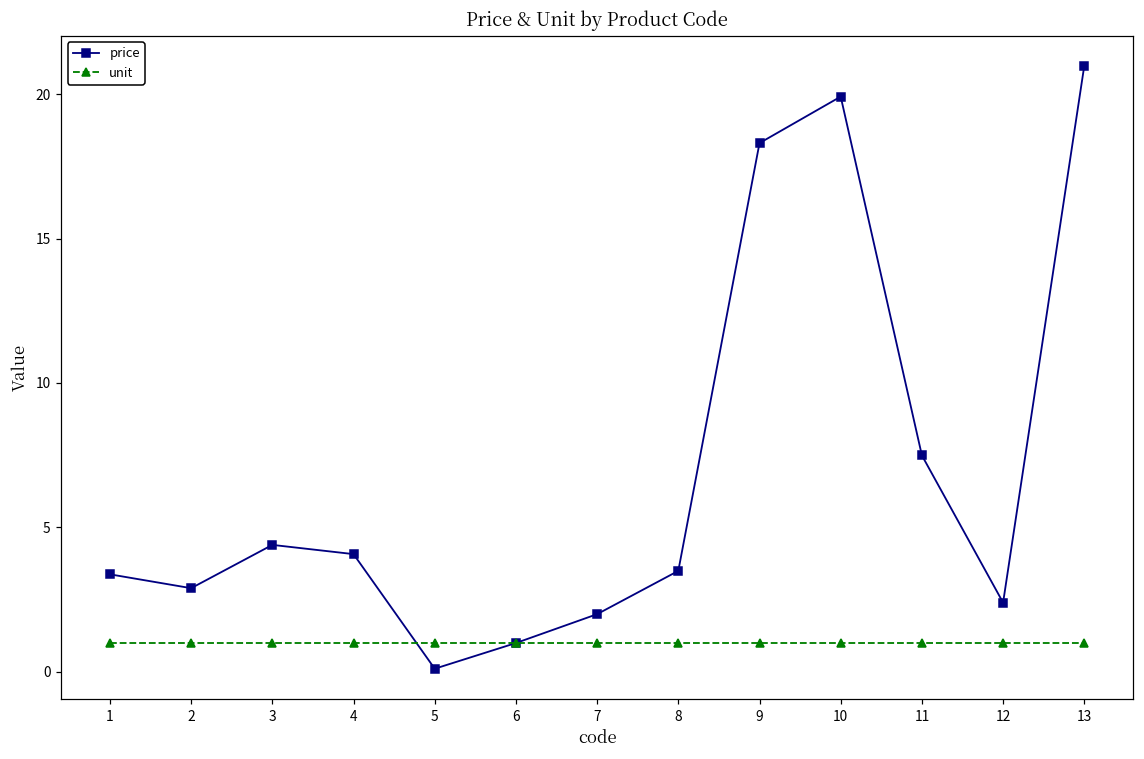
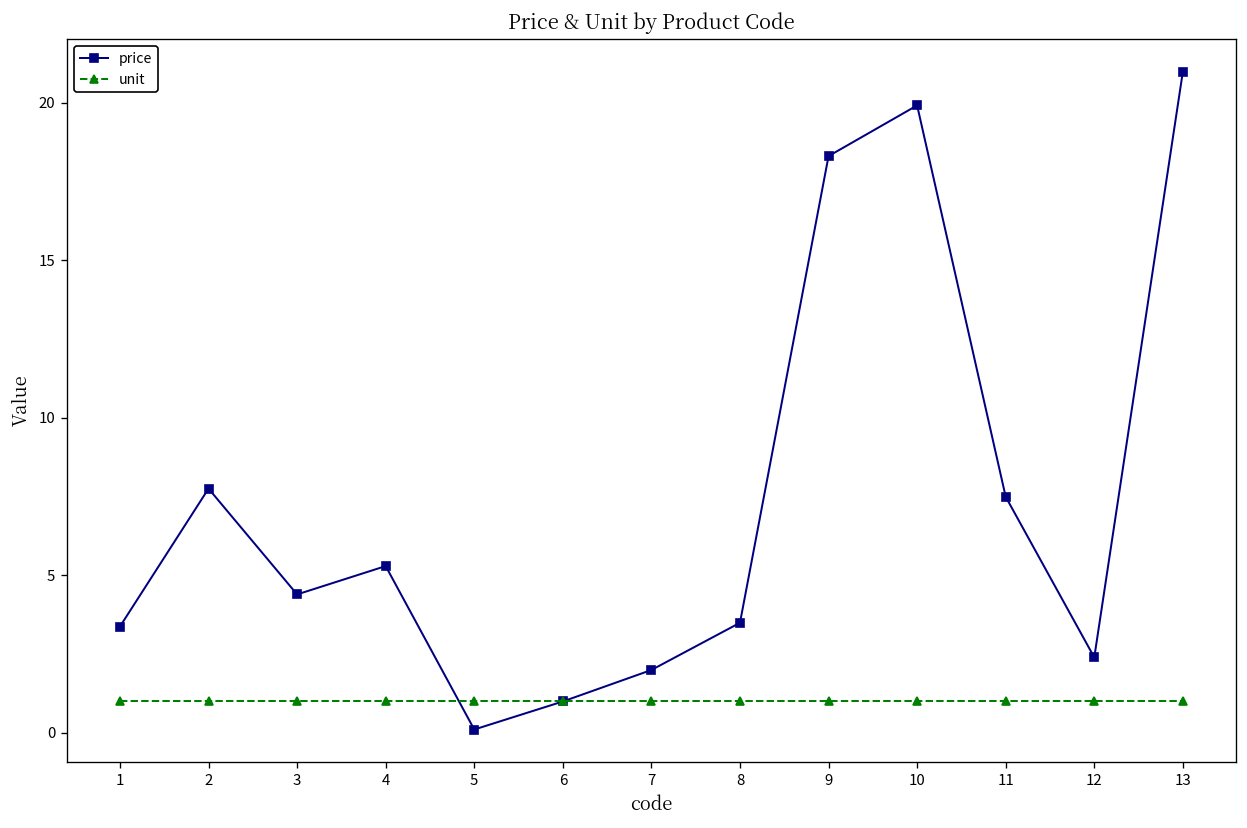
price, 2: 2.9 -> 7.8
price, 4: 4.1 -> 5.3
